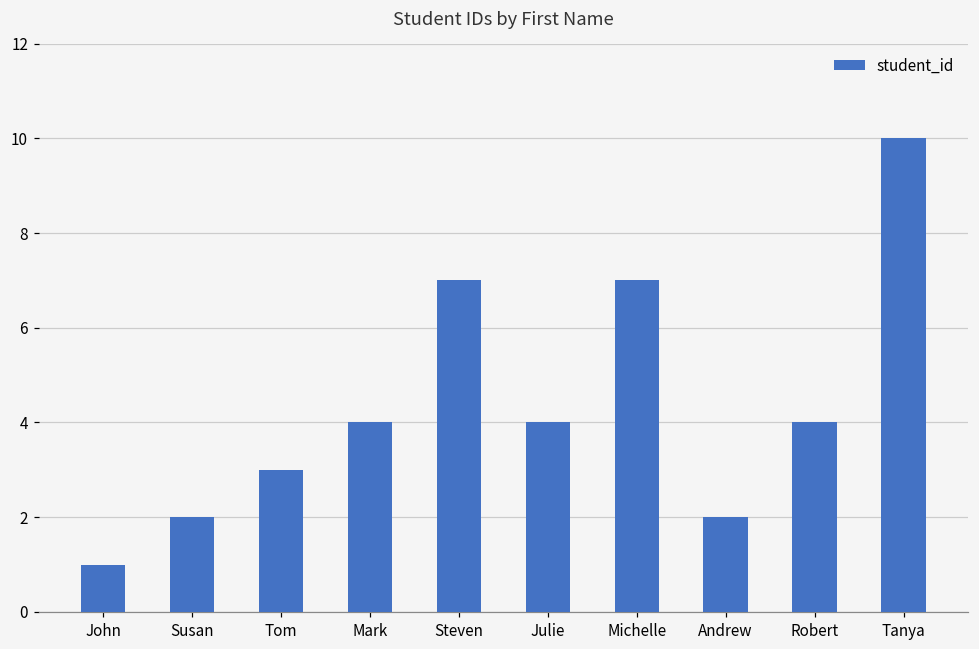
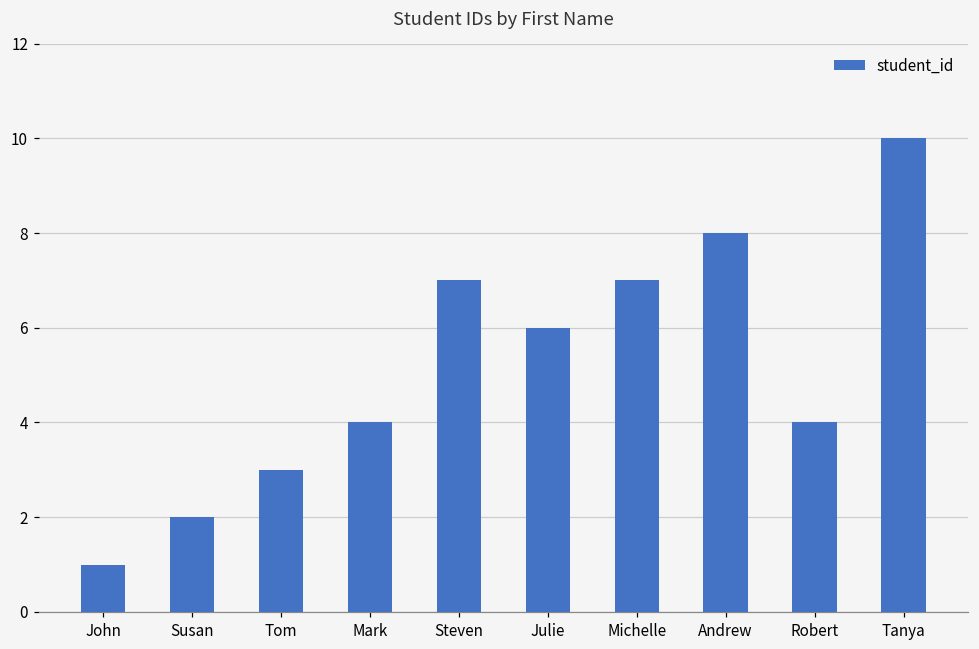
Julie: 4 -> 6
Andrew: 2 -> 8
